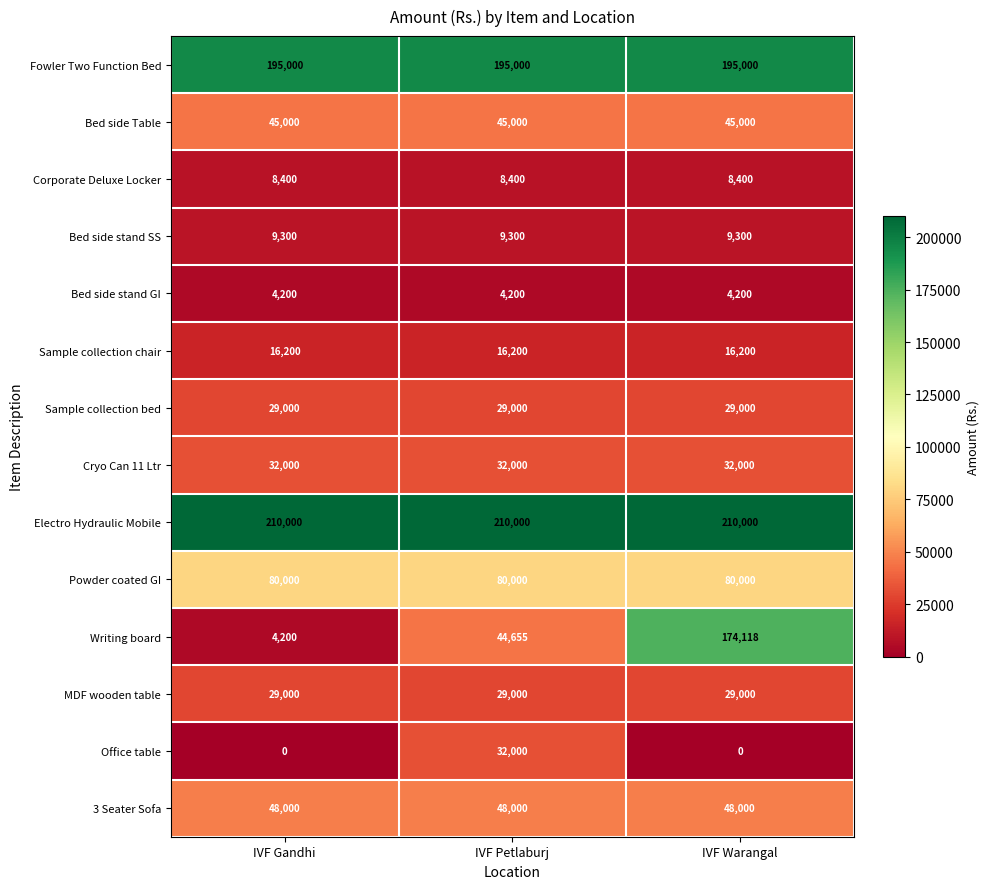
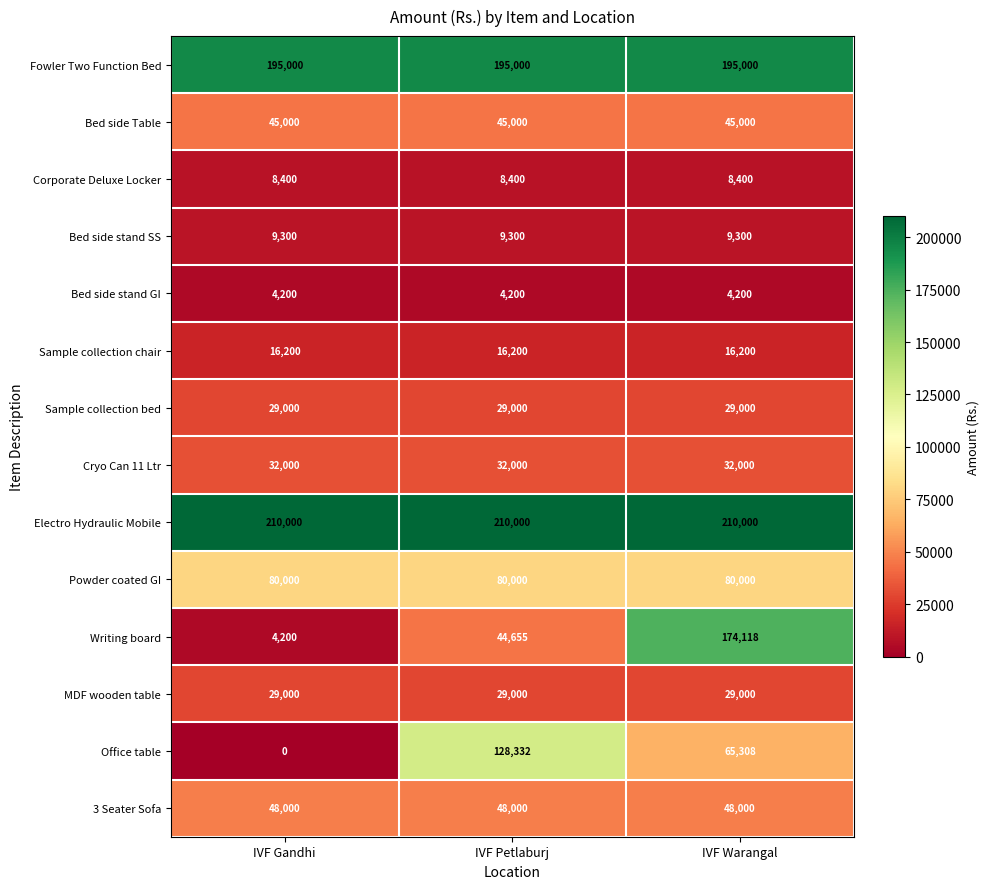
Office table, IVF Petlaburj: 32,000 -> 128,332
Office table, IVF Warangal: 0 -> 65,308
